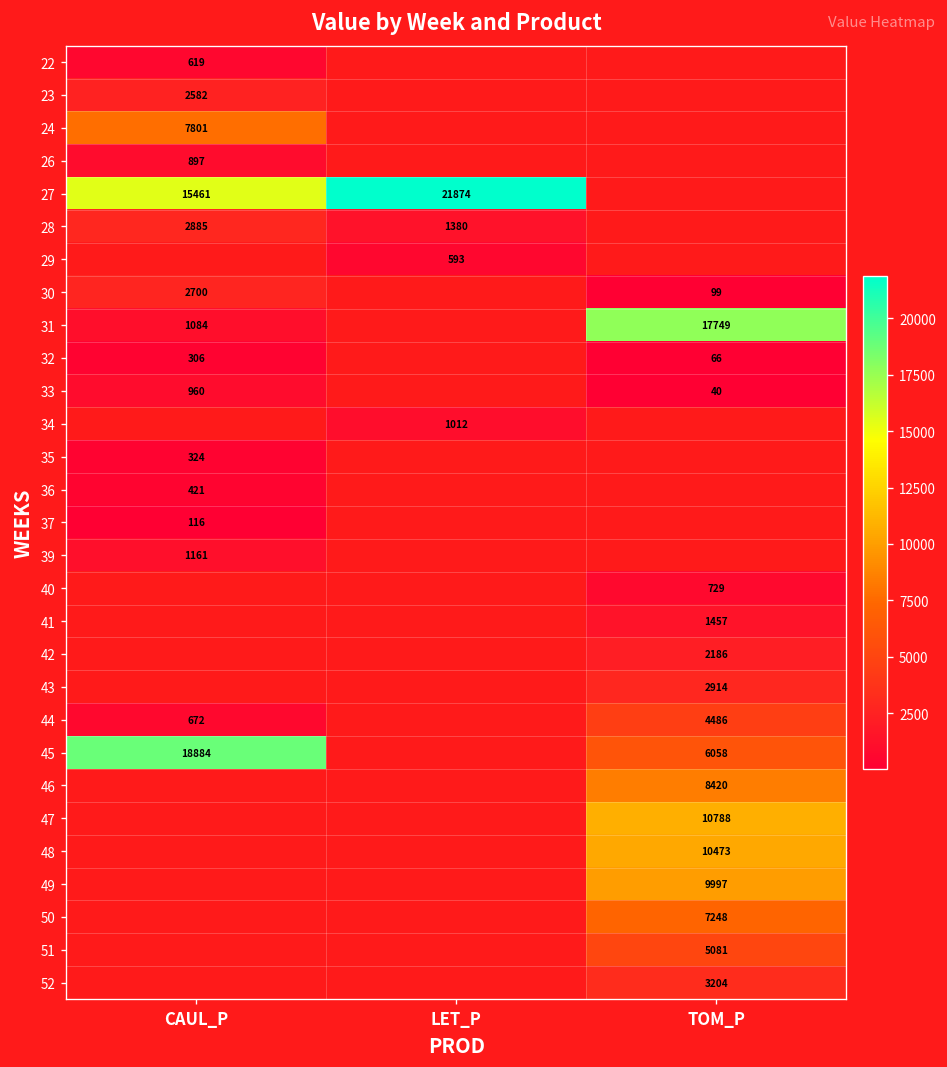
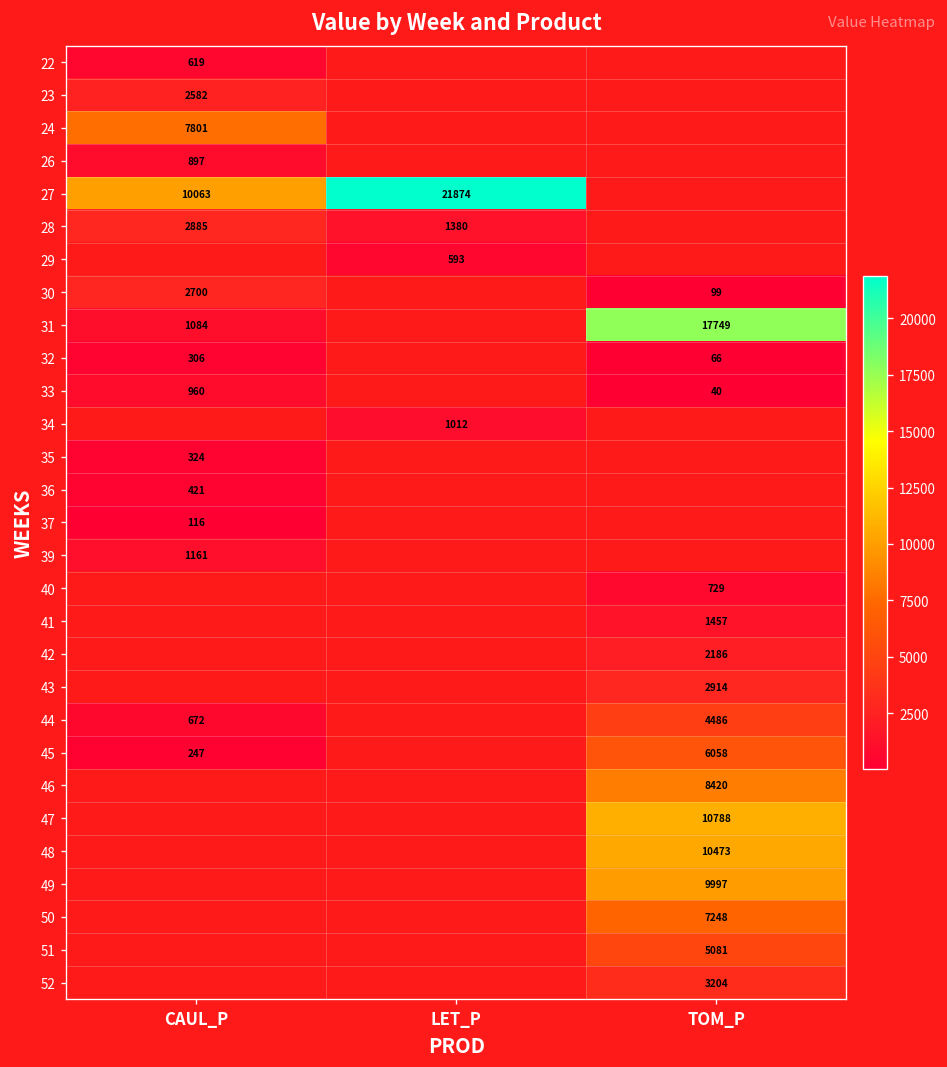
27, CAUL_P: 15461 -> 10063
45, CAUL_P: 18884 -> 247
